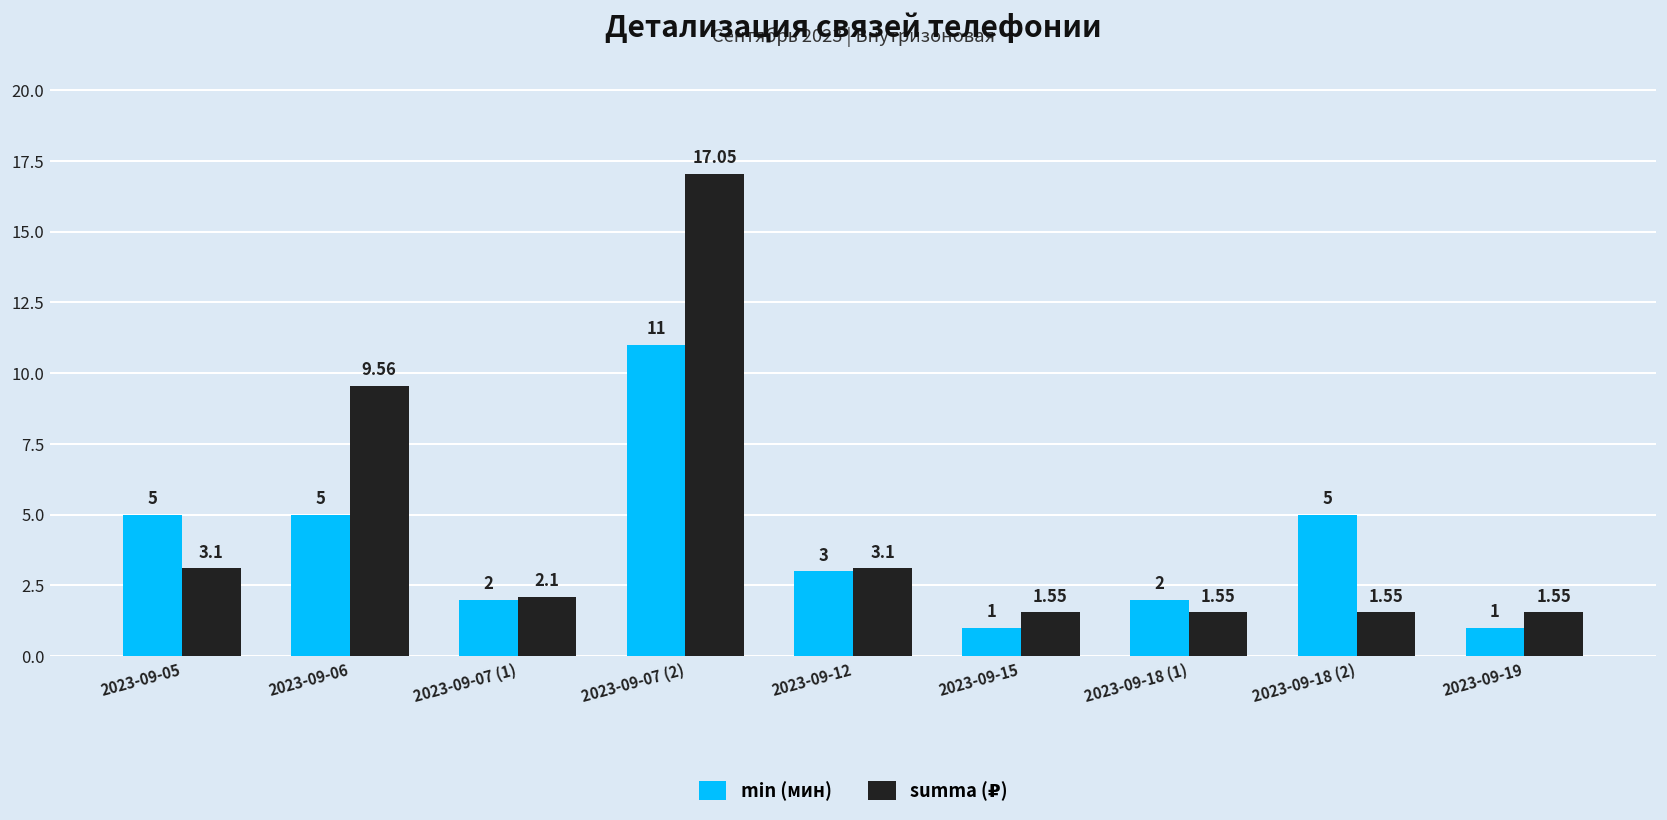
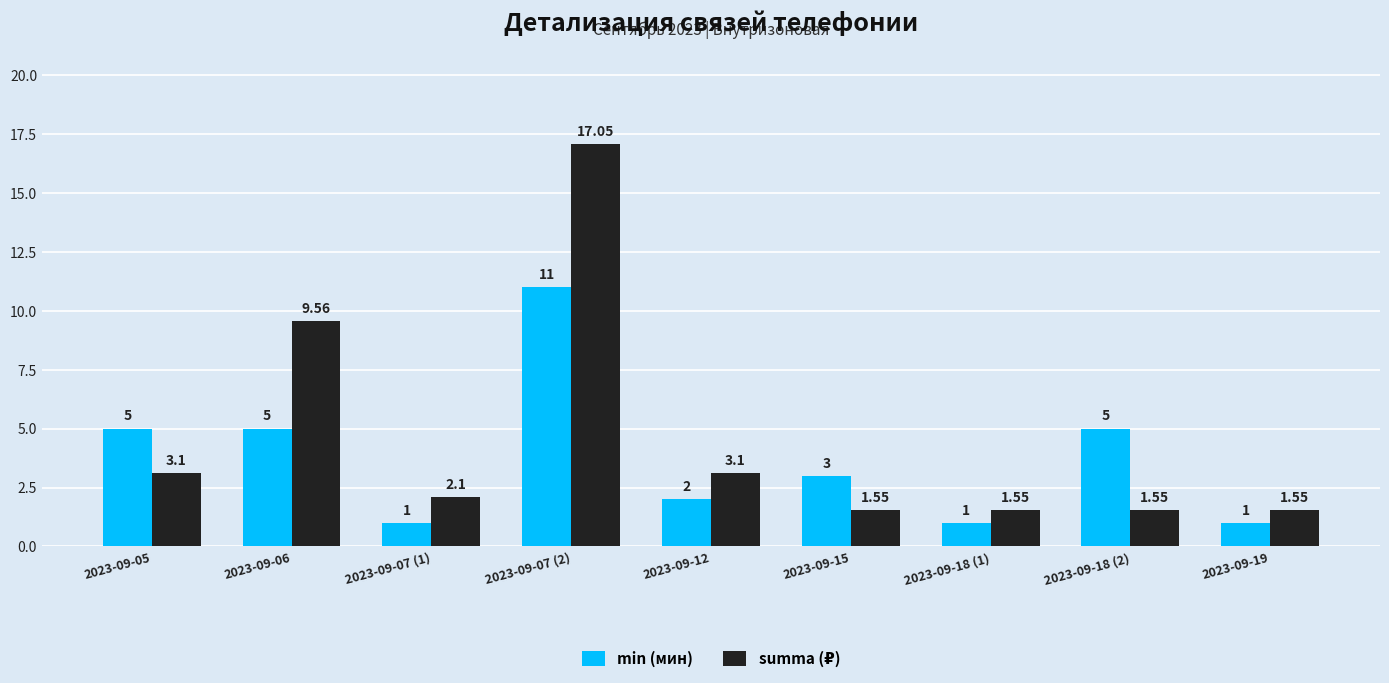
min (мин), 2023-09-07 (1): 2 -> 1
min (мин), 2023-09-12: 3 -> 2
min (мин), 2023-09-15: 1 -> 3
min (мин), 2023-09-18 (1): 2 -> 1
